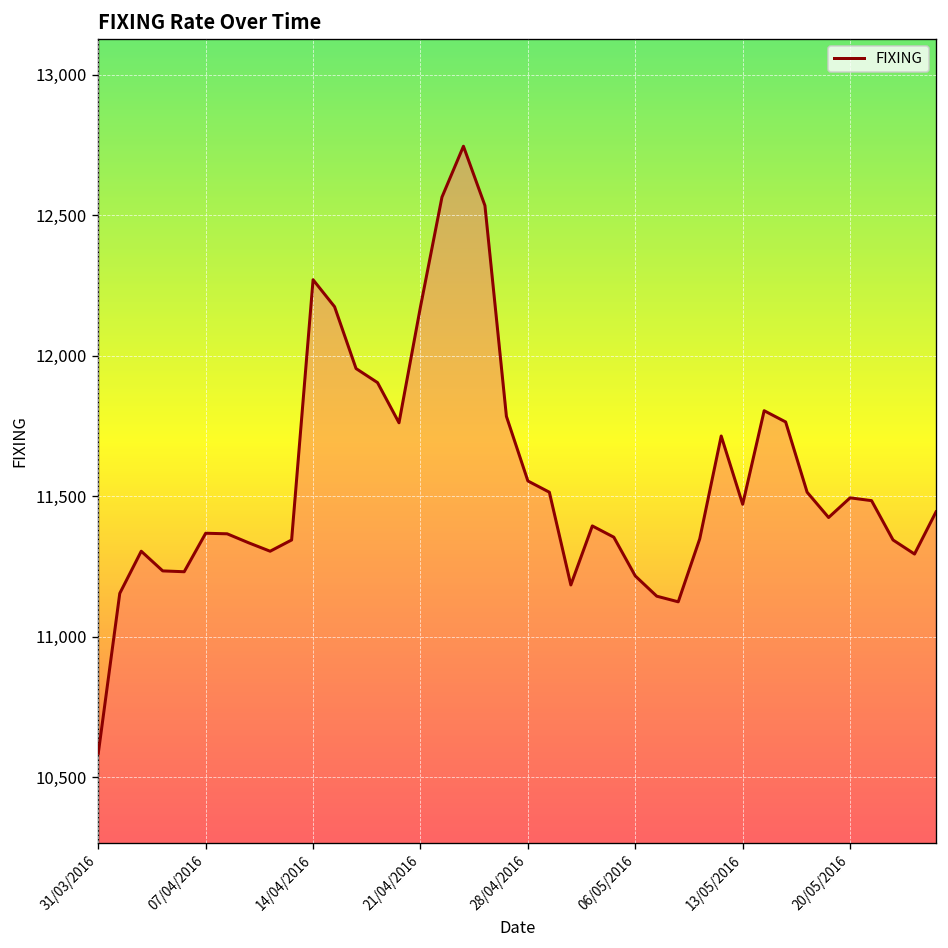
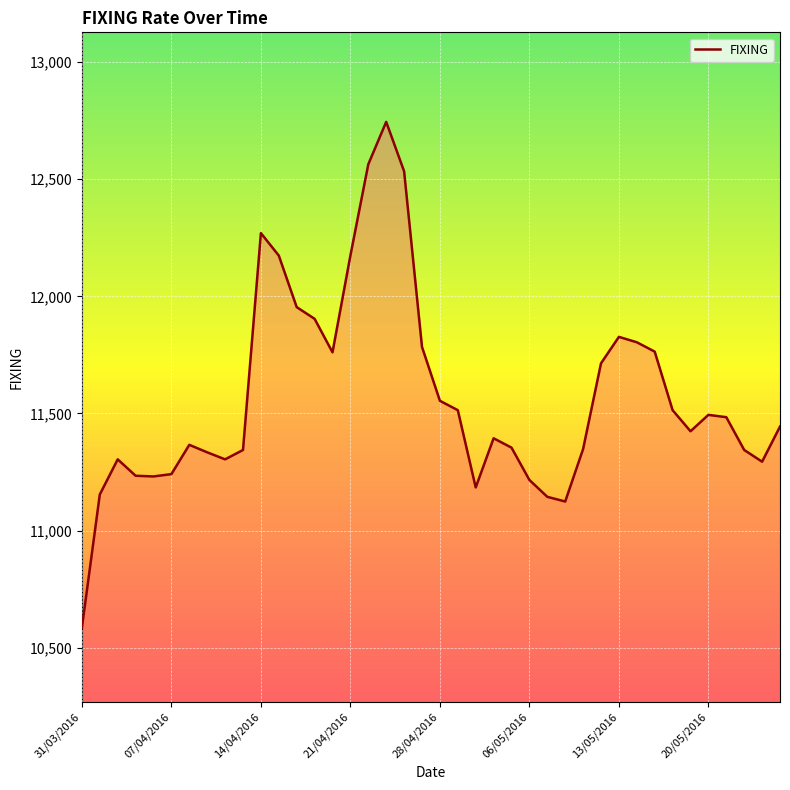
07/04/2016: 11,370 -> 11,240
13/05/2016: 11,470 -> 11,830
